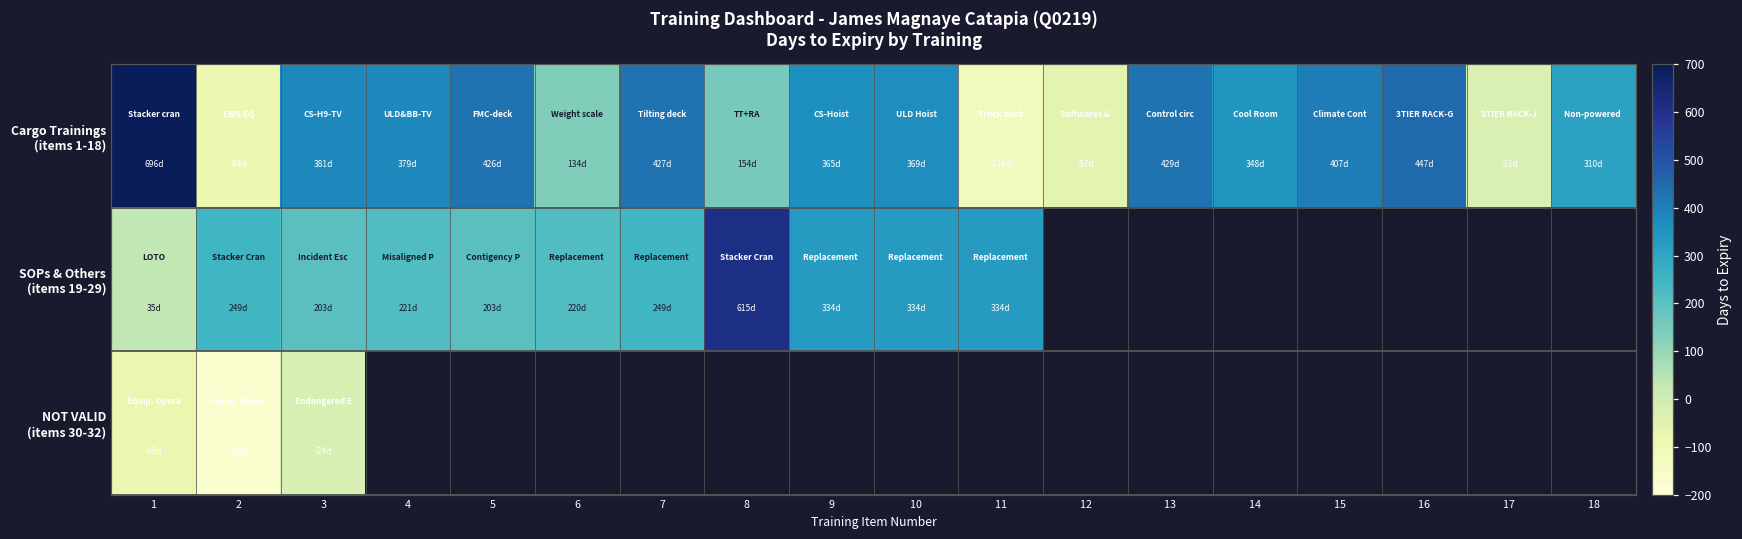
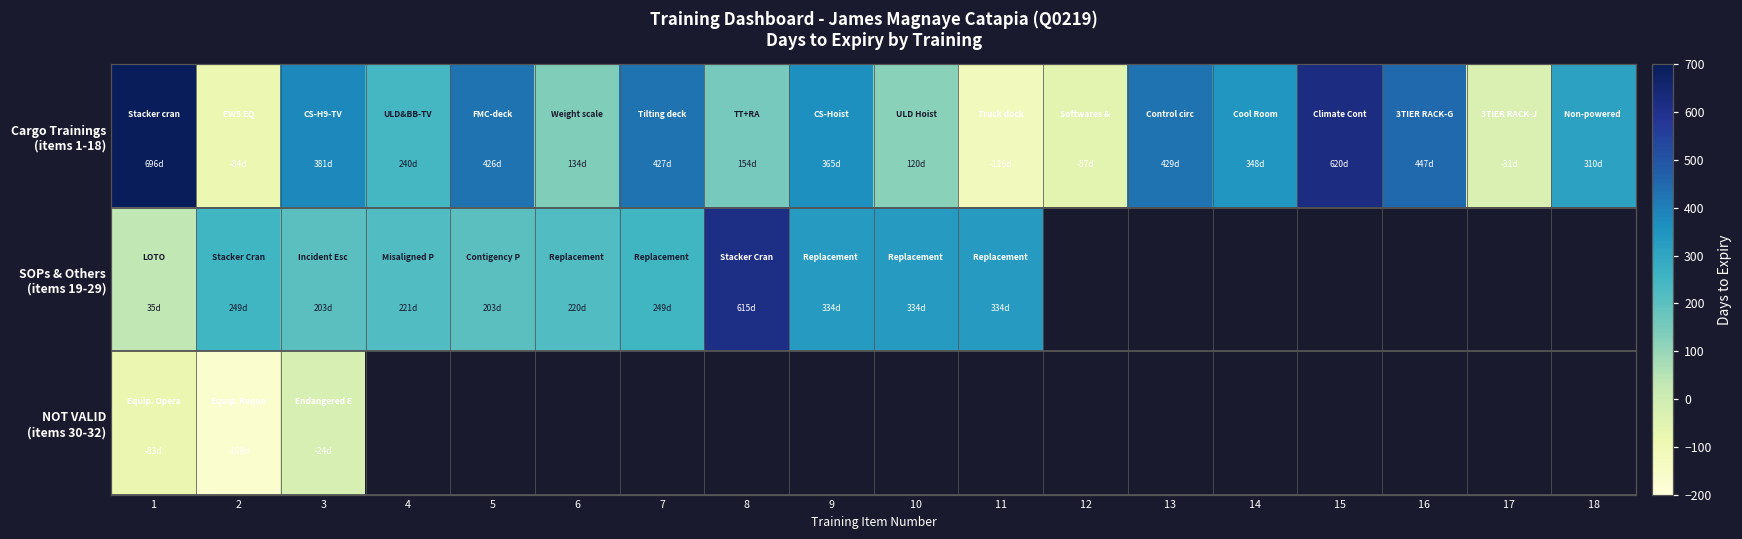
Cargo Trainings (items 1-18), 4: 379d -> 240d
Cargo Trainings (items 1-18), 10: 369d -> 120d
Cargo Trainings (items 1-18), 15: 407d -> 620d
